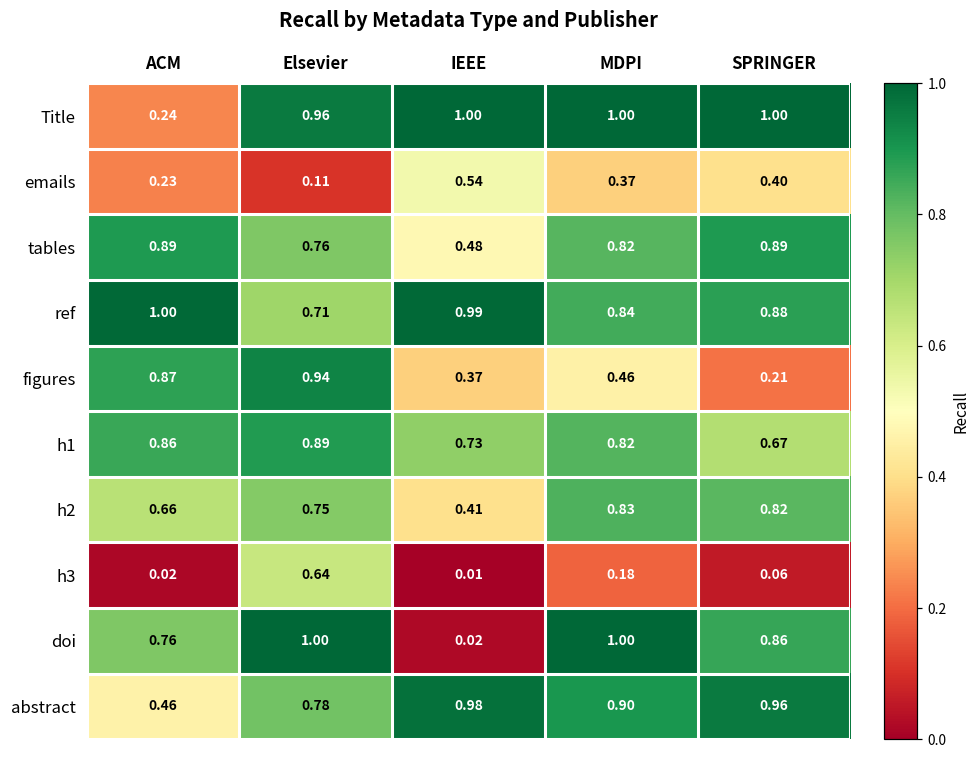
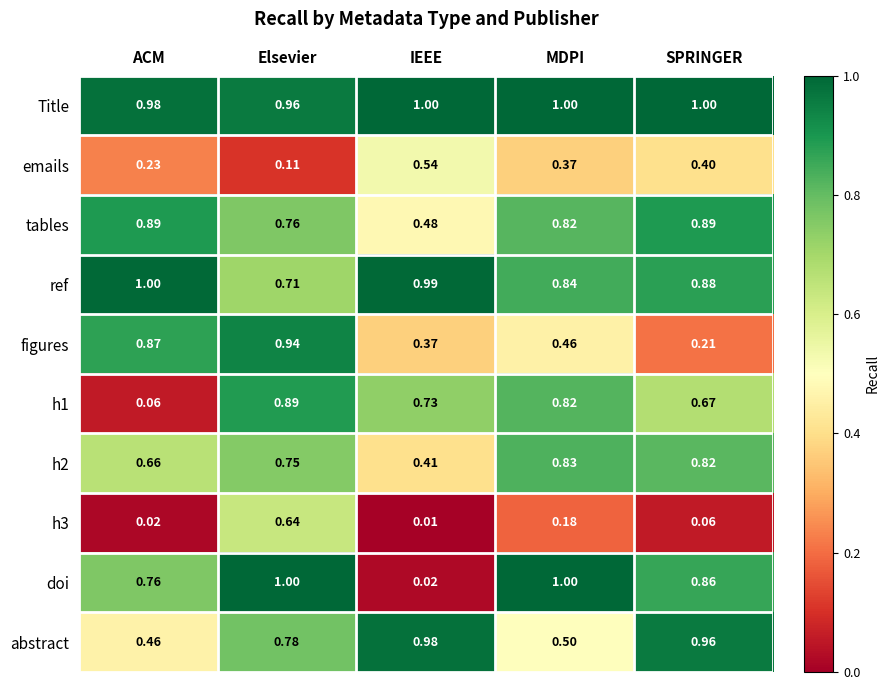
Title, ACM: 0.24 -> 0.98
h1, ACM: 0.86 -> 0.06
abstract, MDPI: 0.90 -> 0.50
